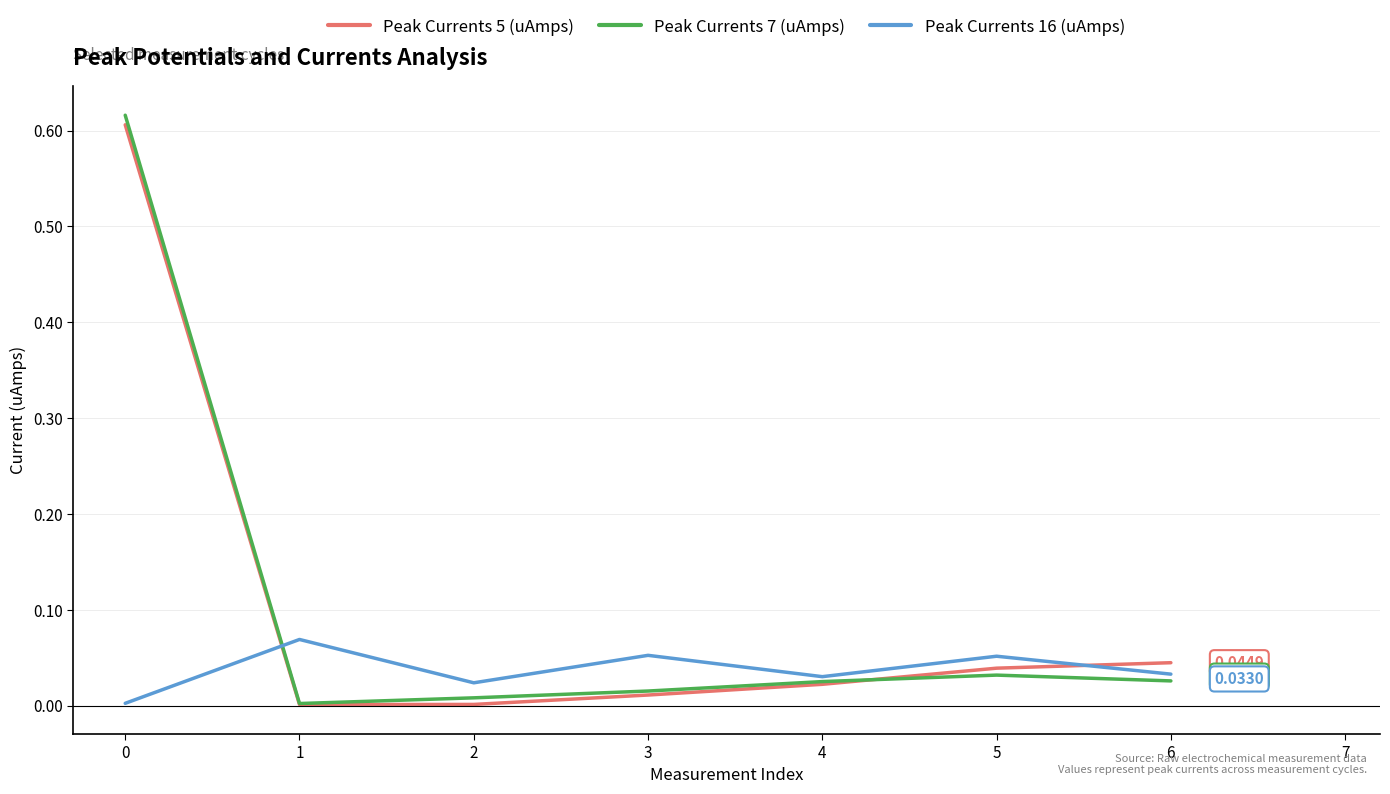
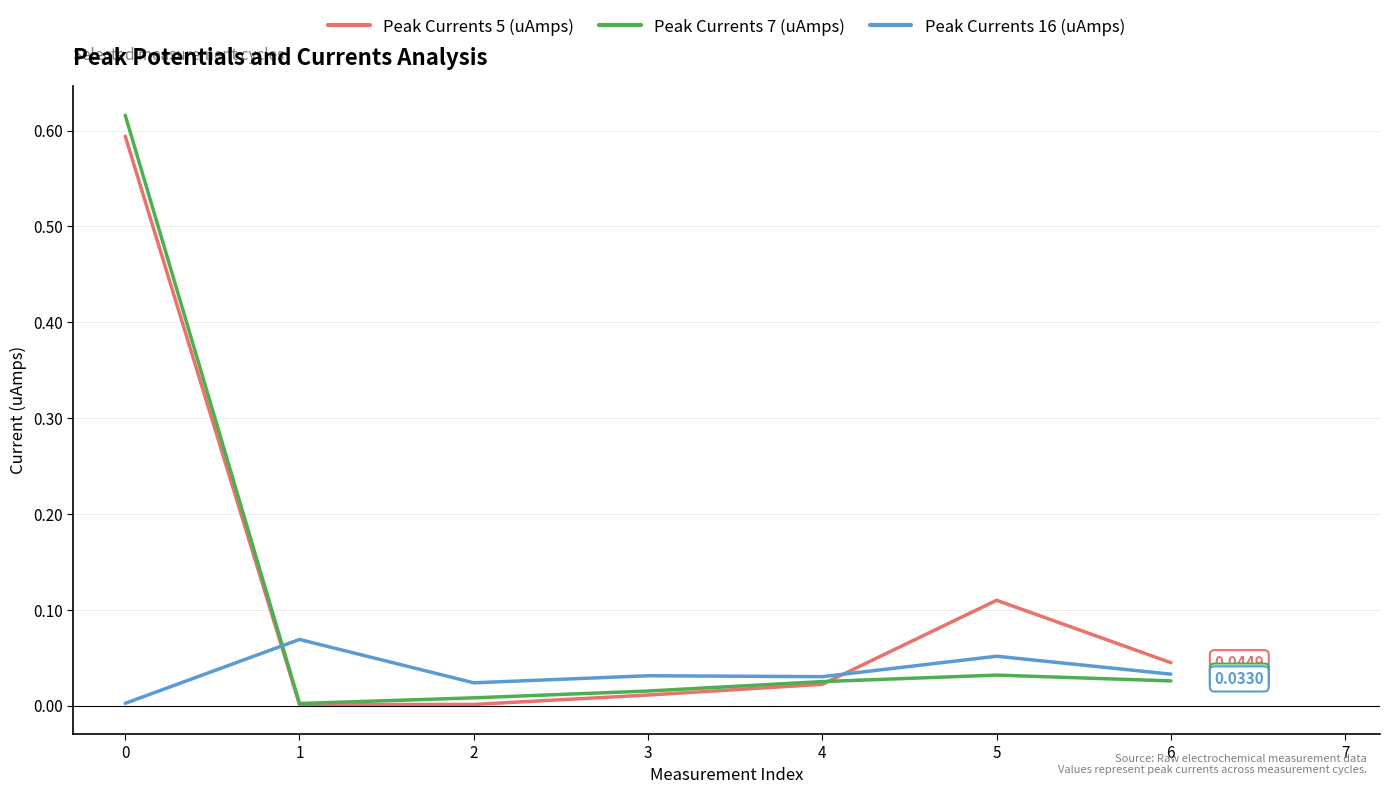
Peak Currents 5 (uAmps), 0: 0.61 -> 0.59
Peak Currents 16 (uAmps), 3: 0.05 -> 0.03
Peak Currents 5 (uAmps), 5: 0.04 -> 0.11
